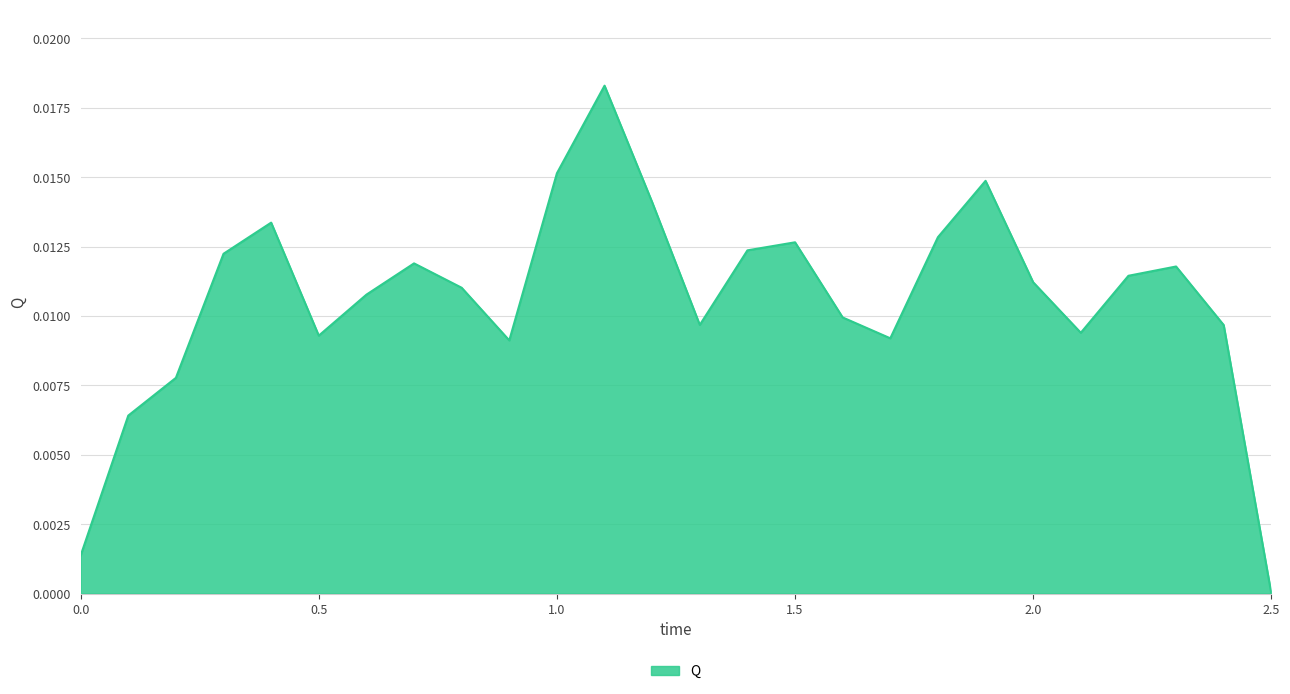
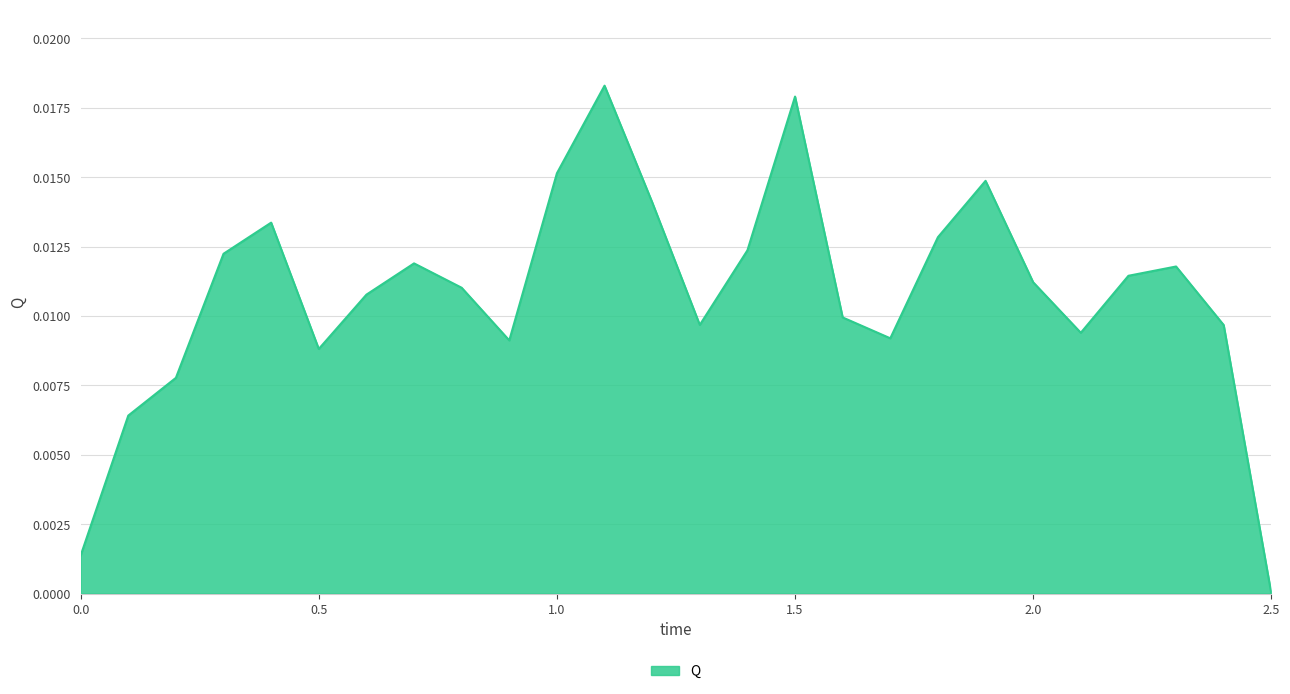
0.5: 0.0093 -> 0.0088
1.5: 0.0127 -> 0.0179
